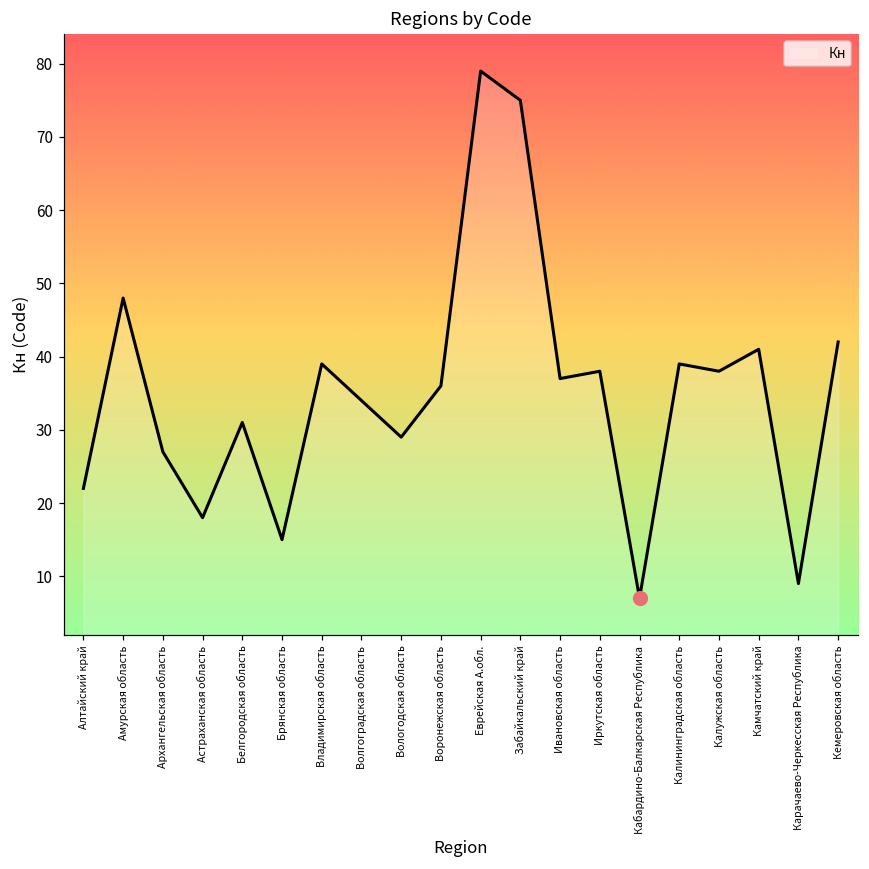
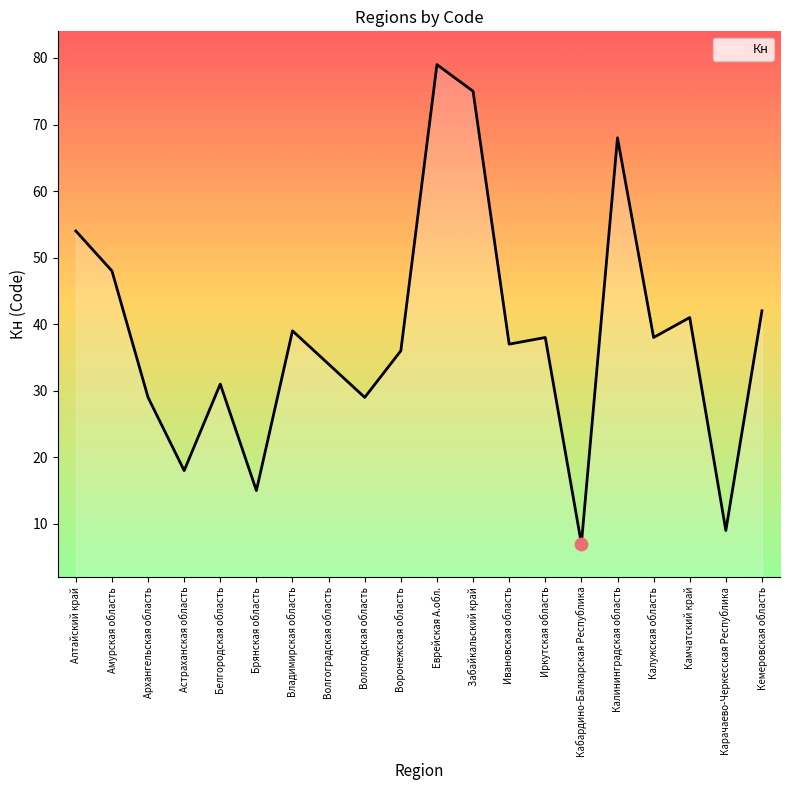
Кн, Алтайский край: 22 -> 54
Кн, Архангельская область: 27 -> 29
Кн, Калининградская область: 39 -> 68
